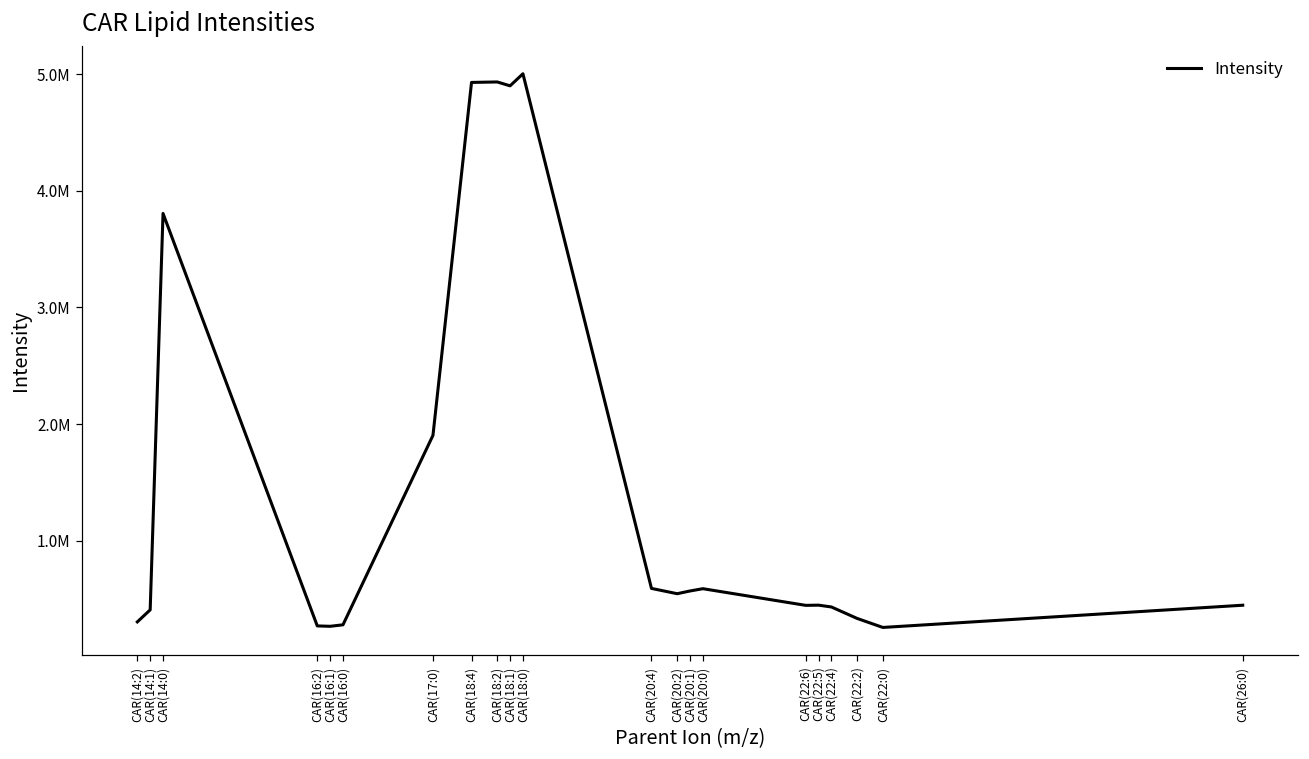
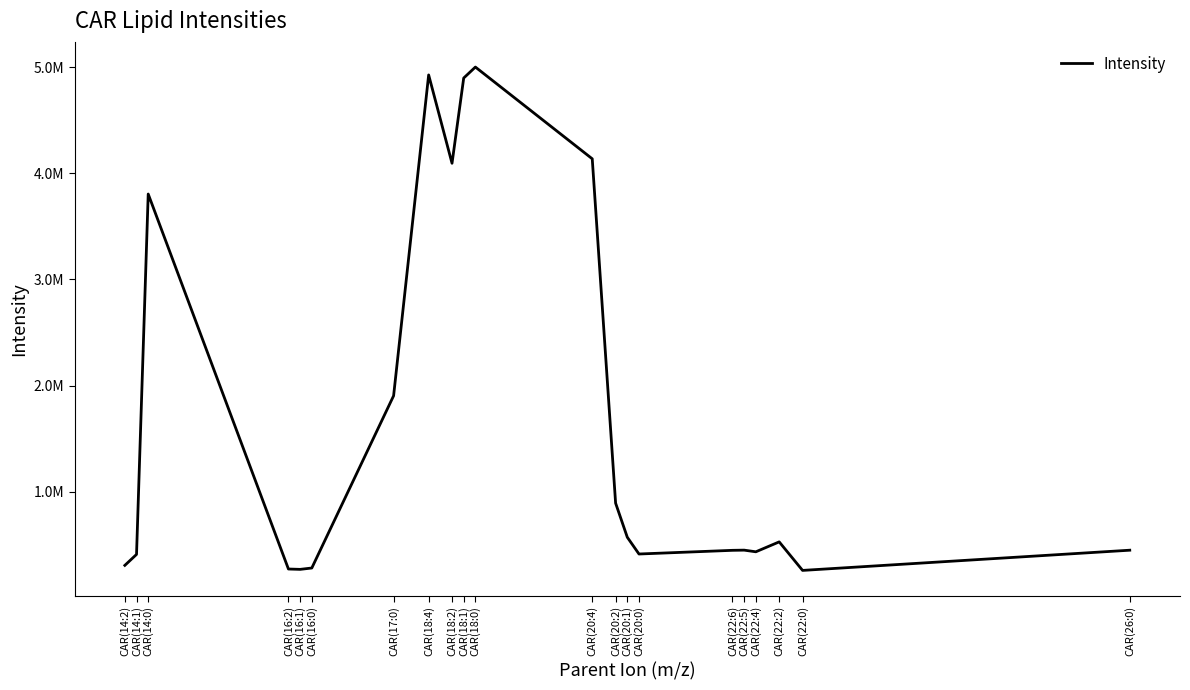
CAR(18:2): 4930000 -> 4100000
CAR(20:4): 590000 -> 4140000
CAR(20:2): 550000 -> 890000
CAR(20:0): 590000 -> 410000
CAR(22:2): 330000 -> 530000
